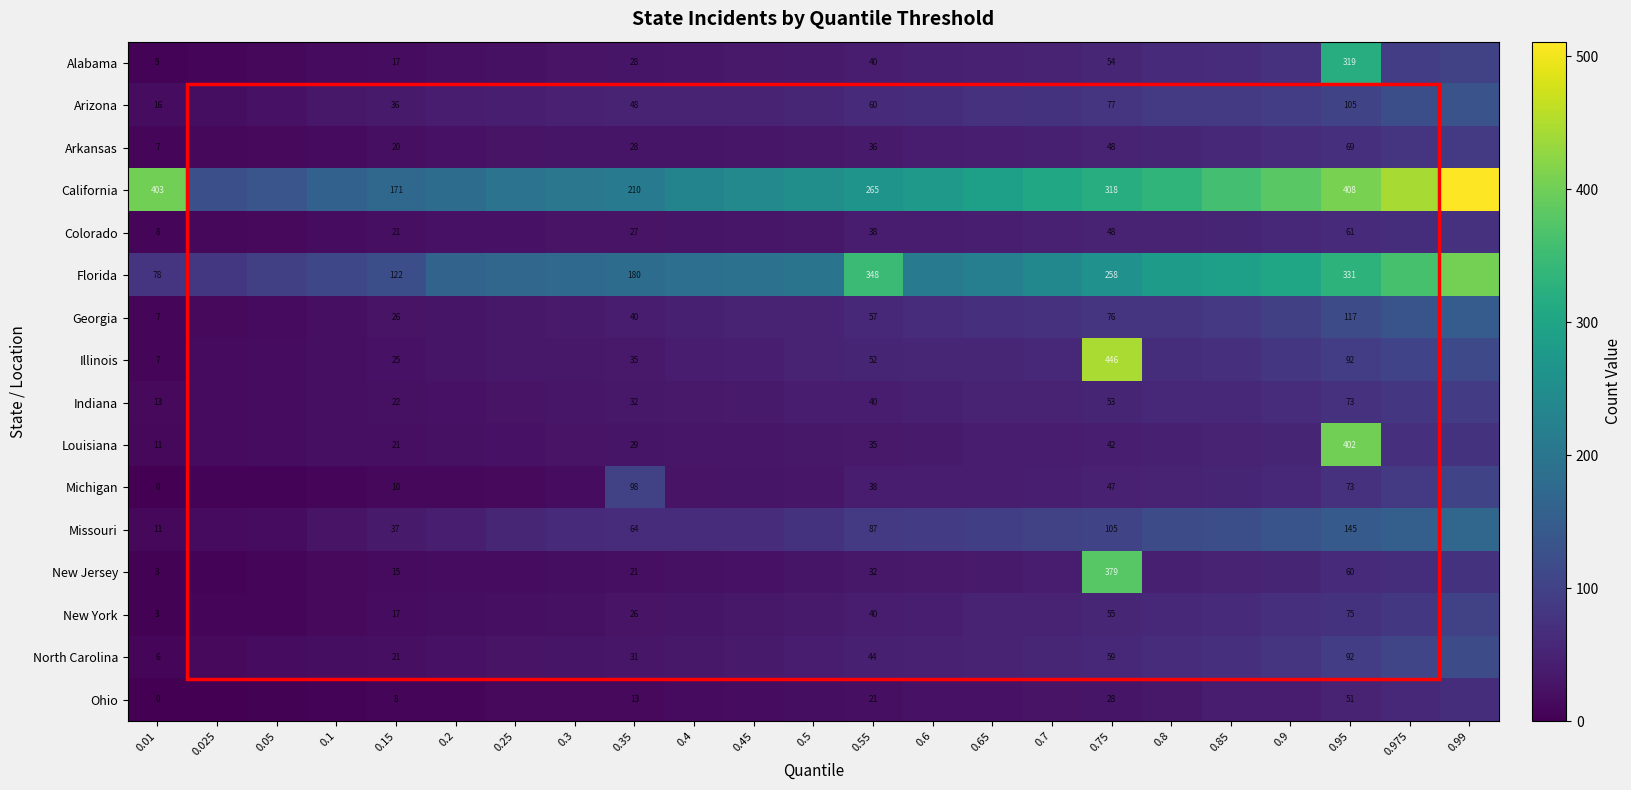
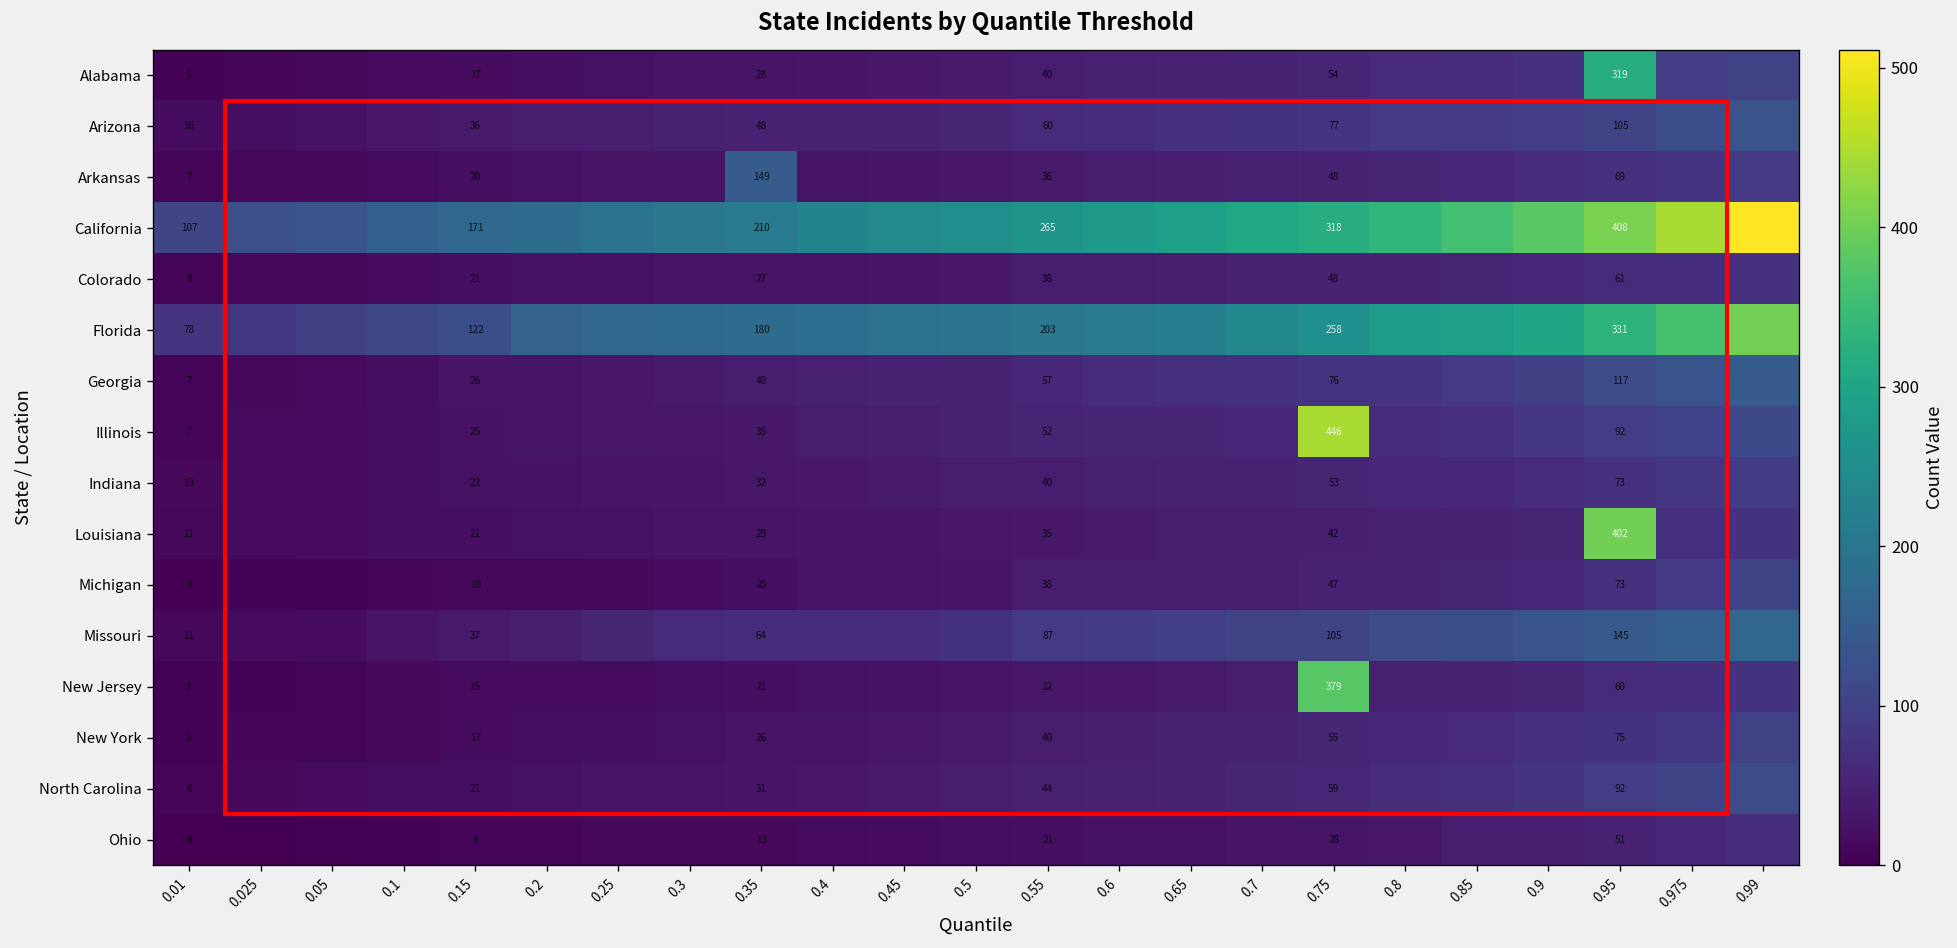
Arkansas, 0.35: 28 -> 149
California, 0.01: 403 -> 107
Florida, 0.55: 348 -> 203
Michigan, 0.35: 98 -> 20
